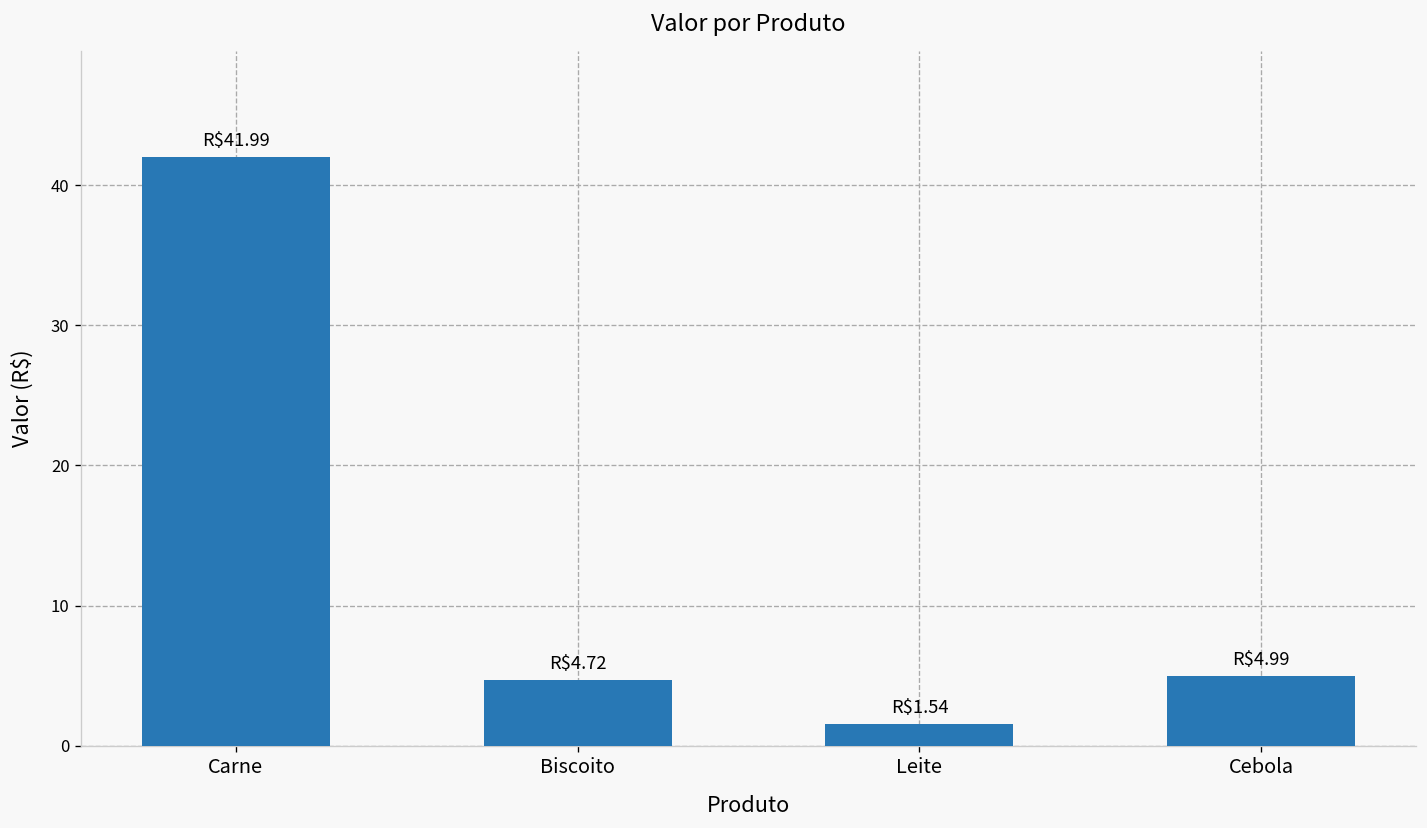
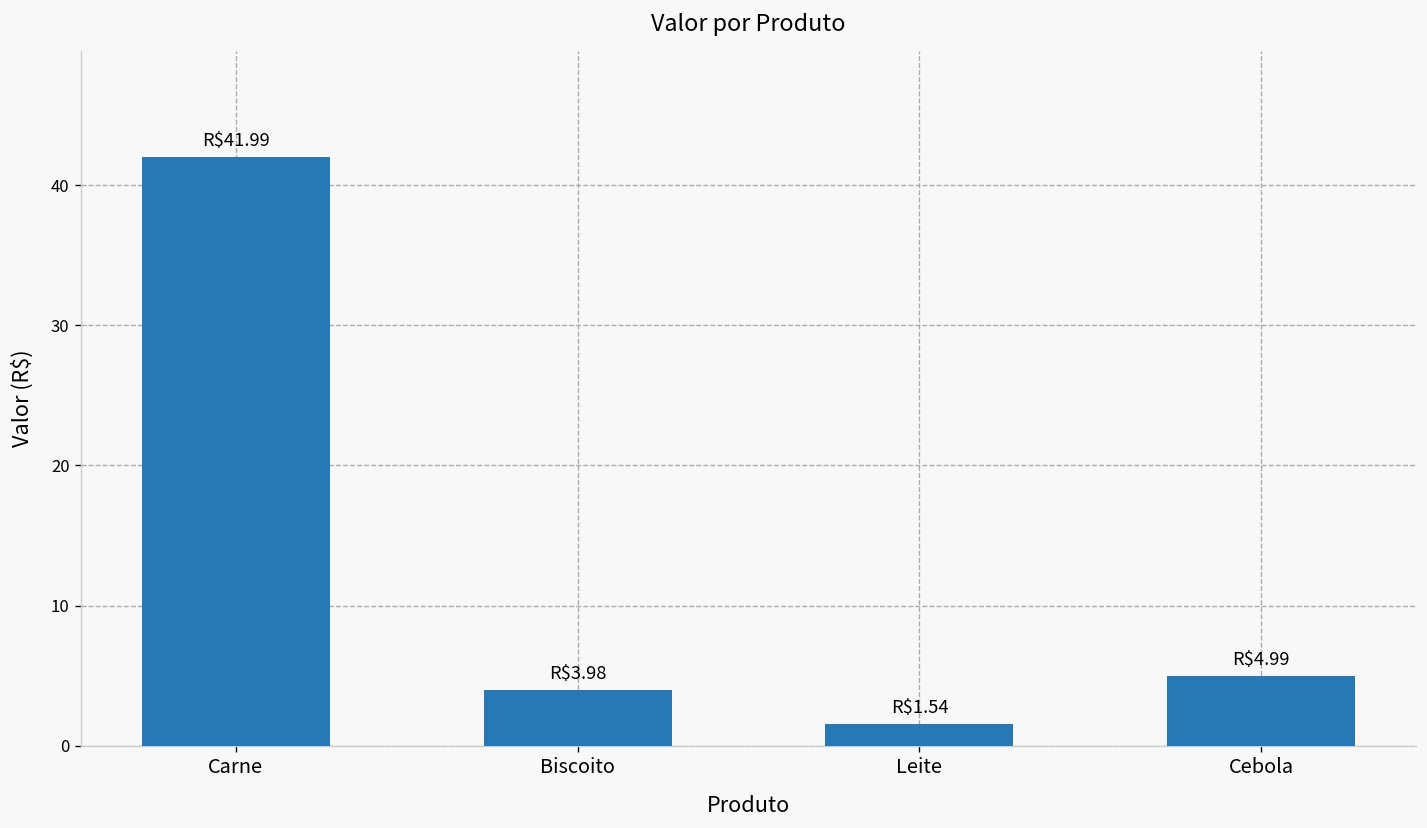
Biscoito: $4.72 -> $3.98
